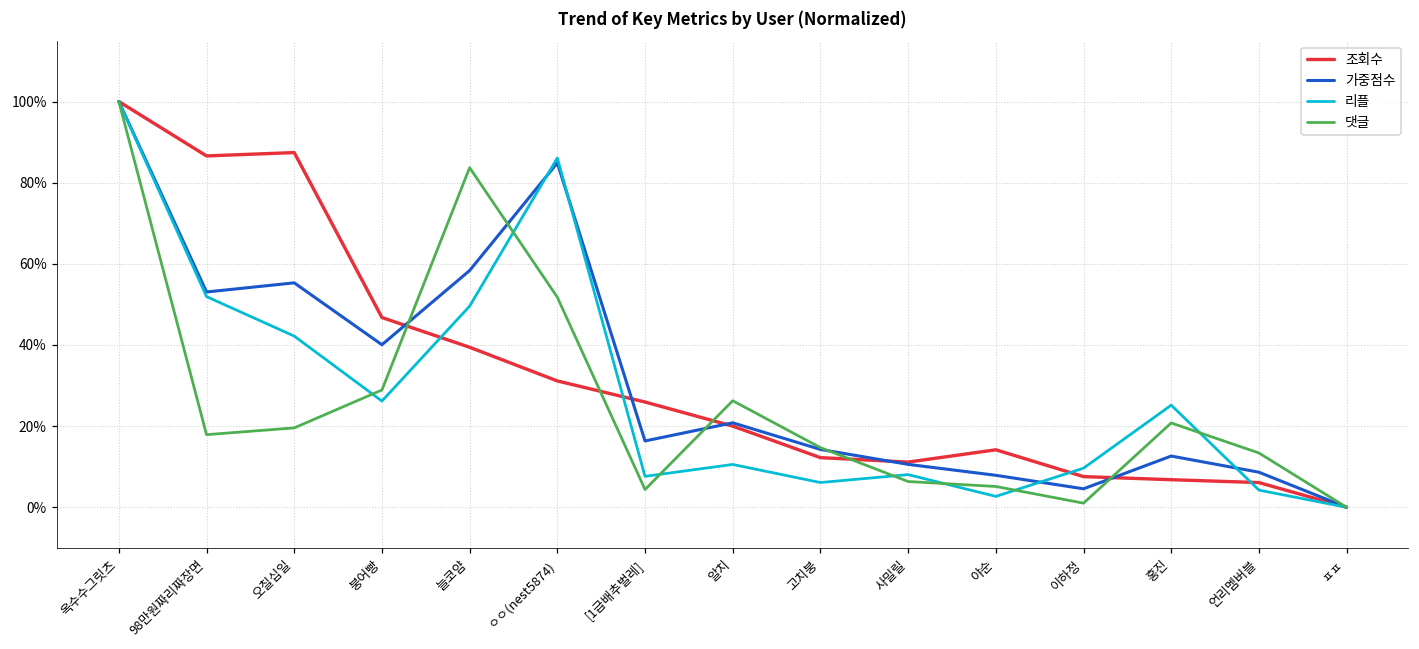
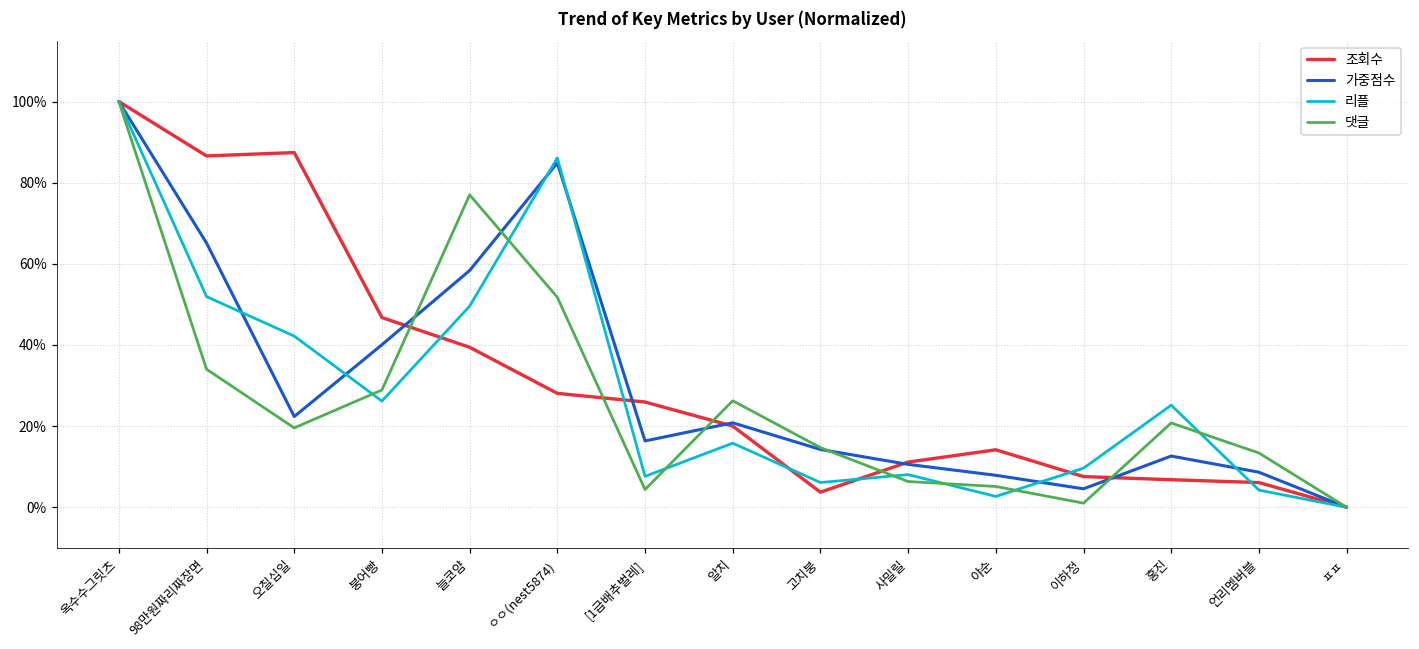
가중점수, 98만원짜리짜장면: 53% -> 65%
댓글, 98만원짜리짜장면: 18% -> 34%
가중점수, 오칠십일: 55% -> 22%
댓글, 늘코얌: 84% -> 77%
조회수, ㅇㅇ(nest5874): 31% -> 28%
리플, 알치: 11% -> 16%
조회수, 고치붕: 12% -> 4%
